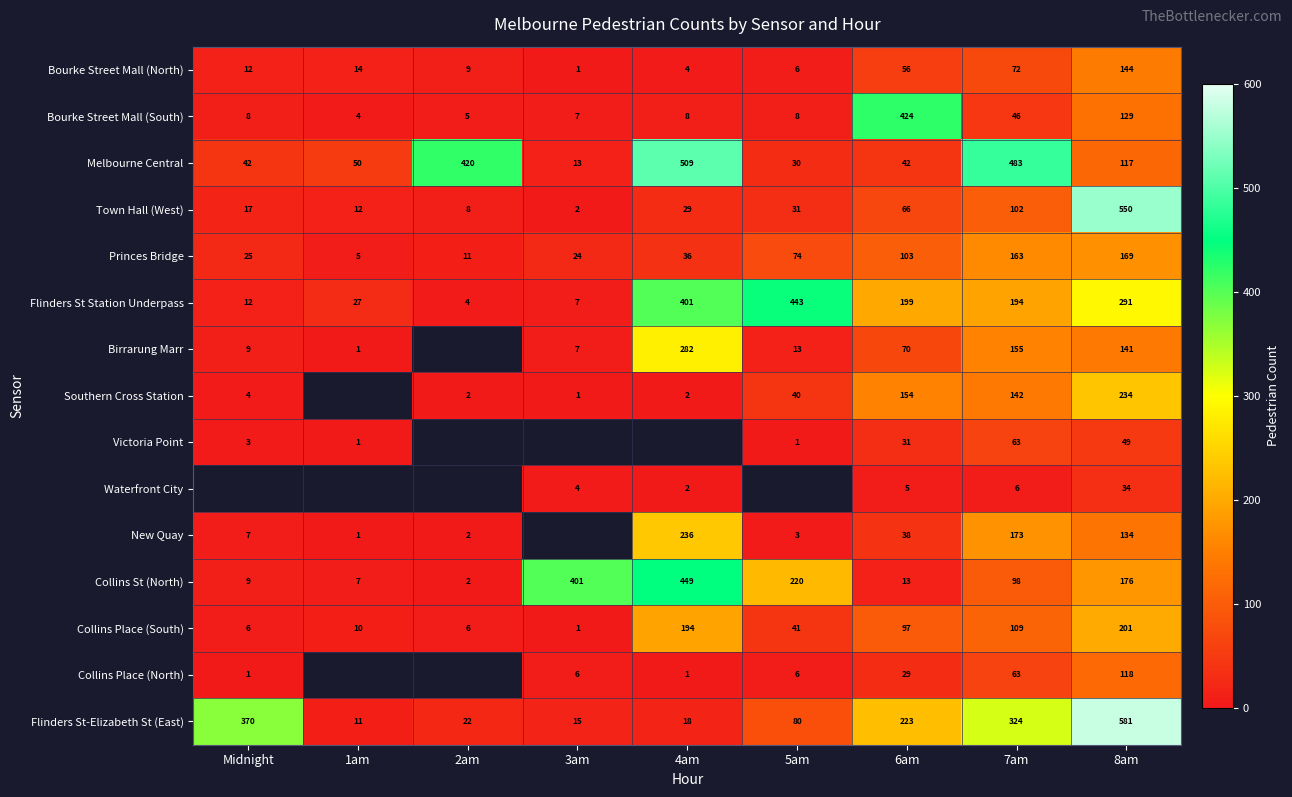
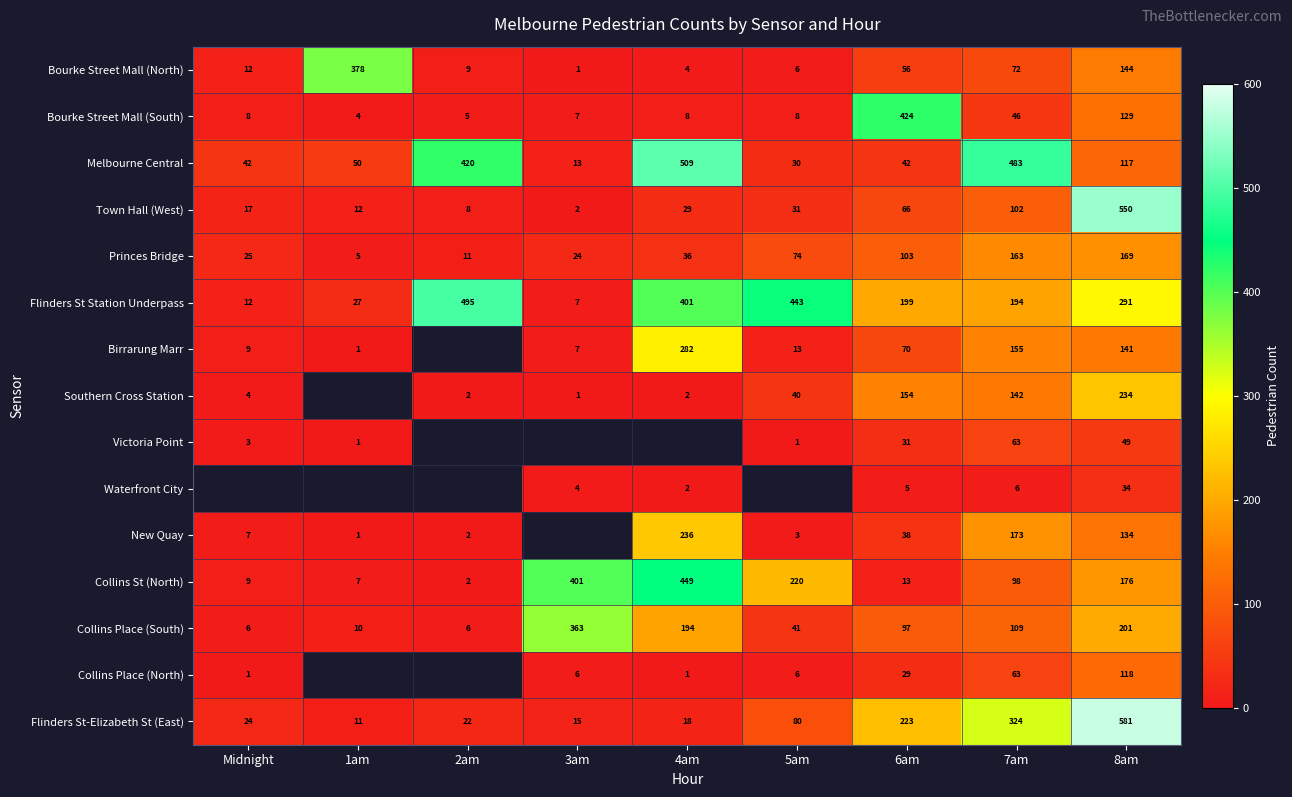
Bourke Street Mall (North), 1am: 14 -> 378
Flinders St Station Underpass, 2am: 4 -> 495
Collins Place (South), 3am: 1 -> 363
Flinders St-Elizabeth St (East), Midnight: 370 -> 24
